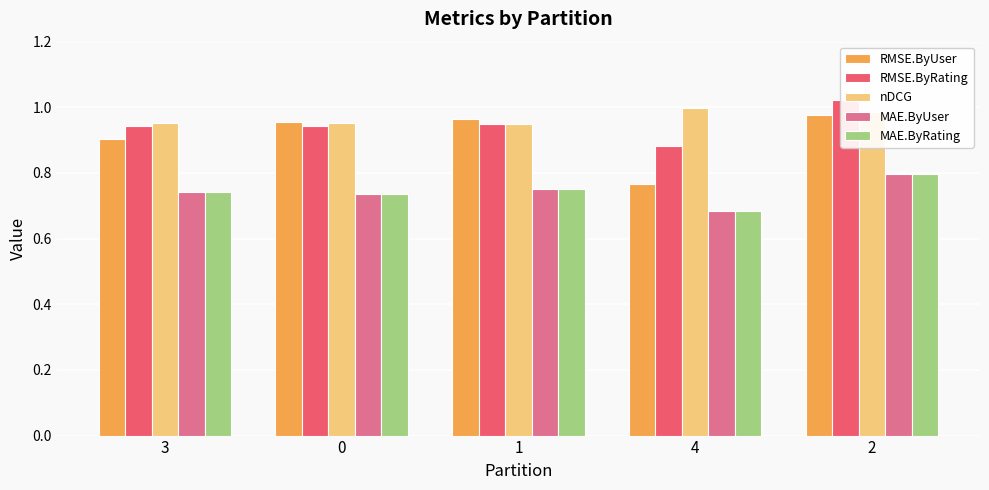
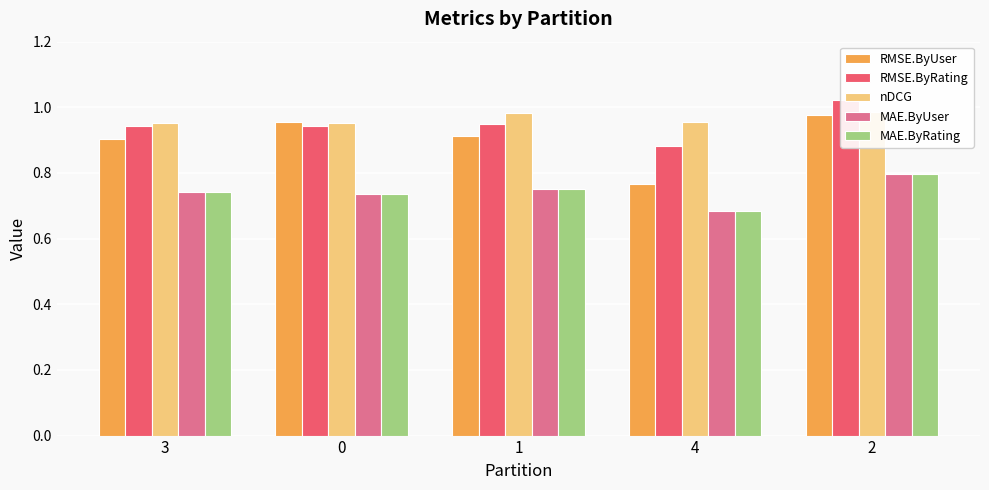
RMSE.ByUser, 1: 0.97 -> 0.91
nDCG, 1: 0.95 -> 0.98
nDCG, 4: 1.00 -> 0.96
